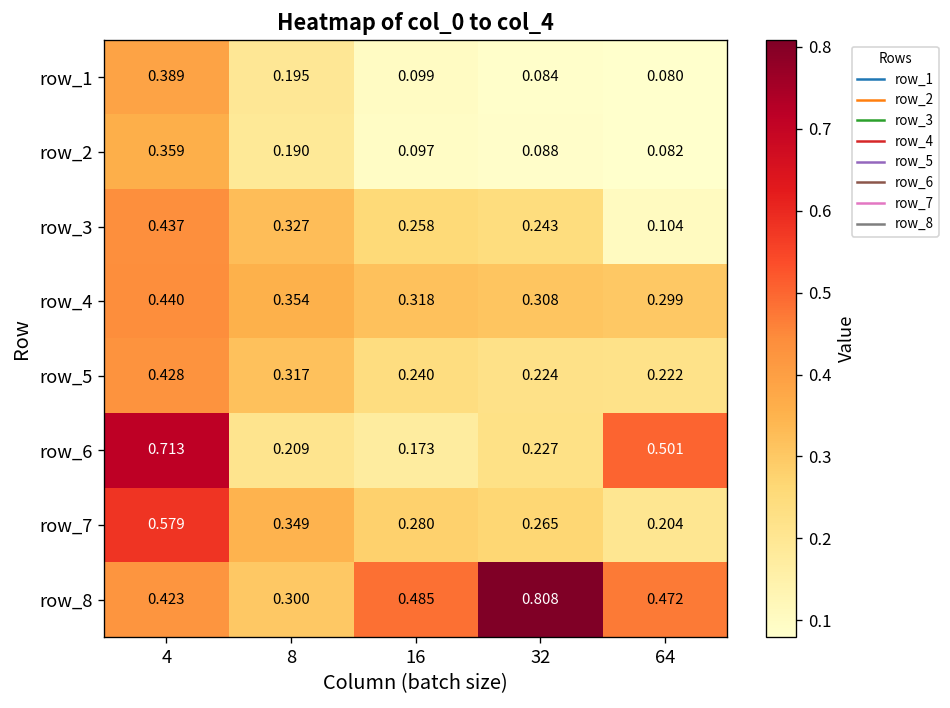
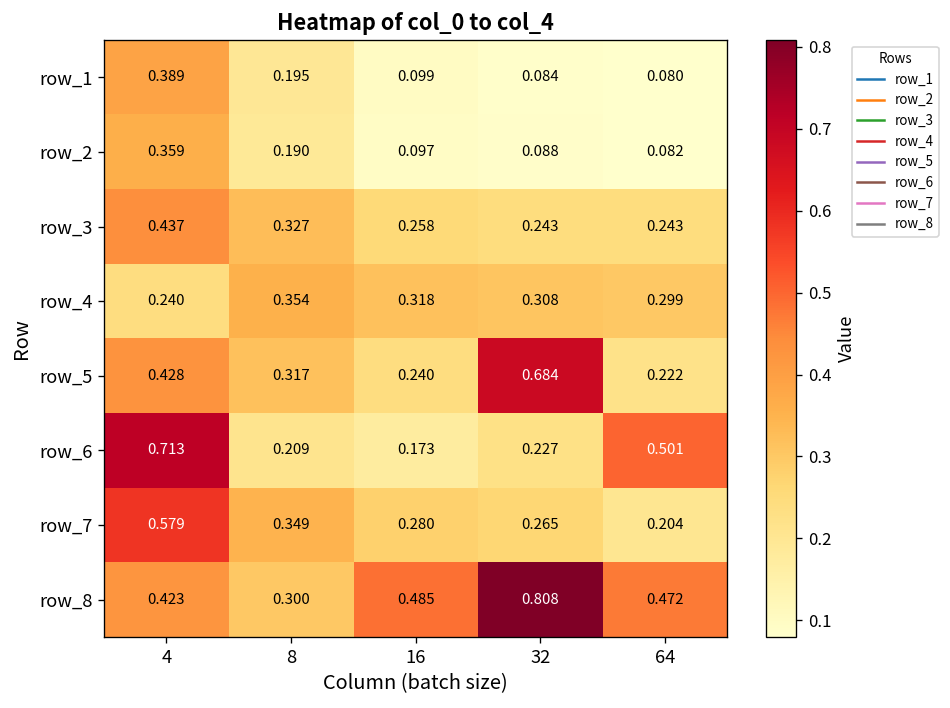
row_3, 64: 0.104 -> 0.243
row_4, 4: 0.440 -> 0.240
row_5, 32: 0.224 -> 0.684
